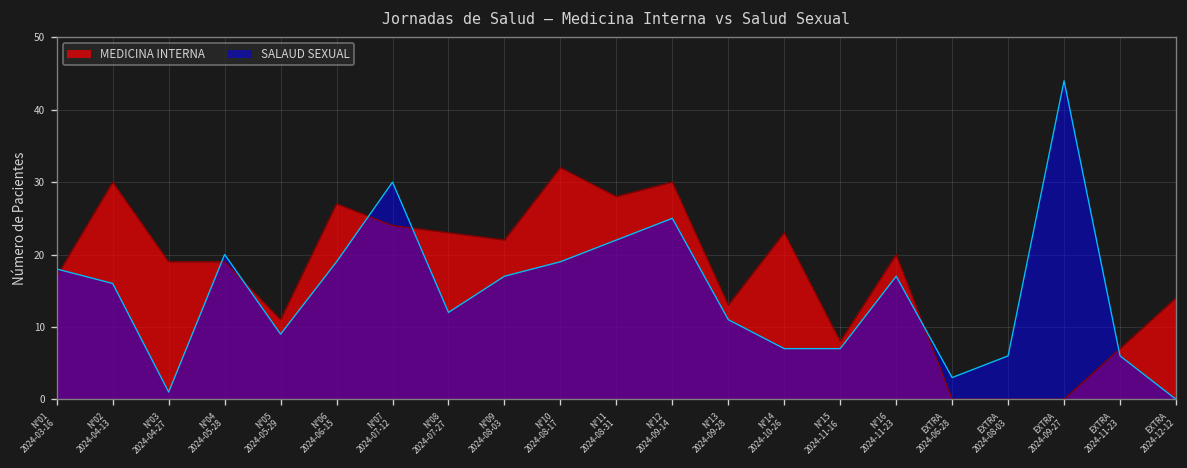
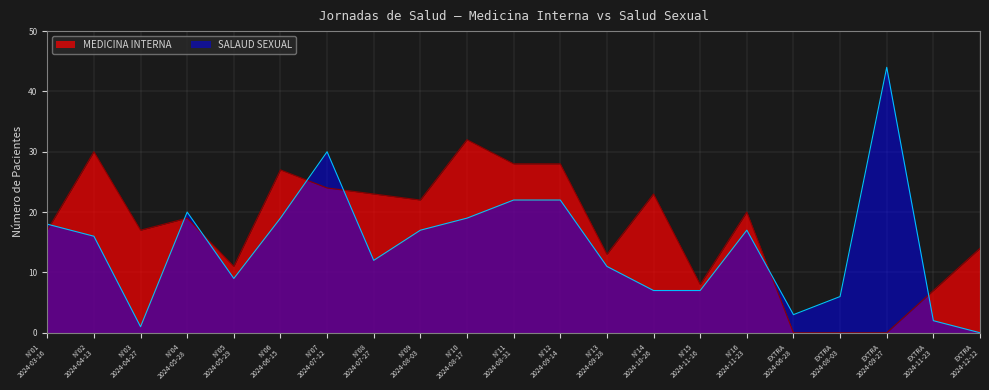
MEDICINA INTERNA, N°03 2024-04-27: 19 -> 17
MEDICINA INTERNA, N°12 2024-09-14: 30 -> 28
SALAUD SEXUAL, N°12 2024-09-14: 25 -> 22
SALAUD SEXUAL, EXTRA 2024-11-23: 6 -> 2
